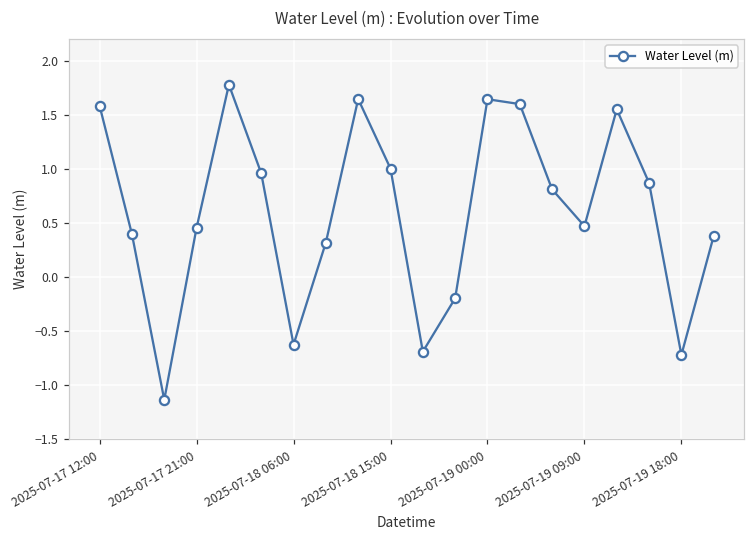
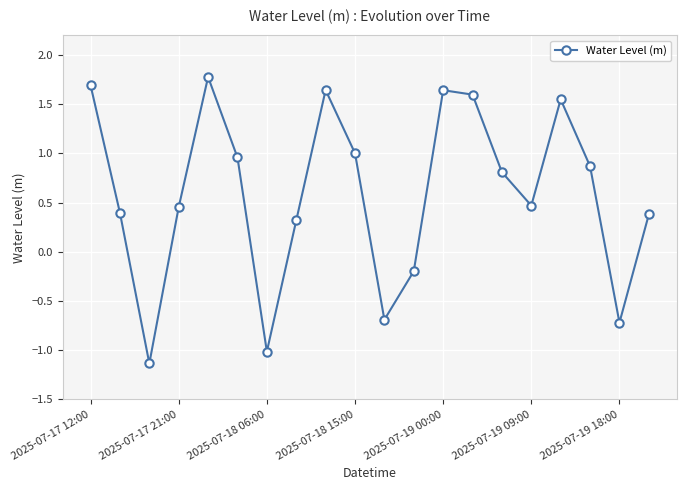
2025-07-17 12:00: 1.6 -> 1.7
2025-07-18 06:00: -0.6 -> -1.0
